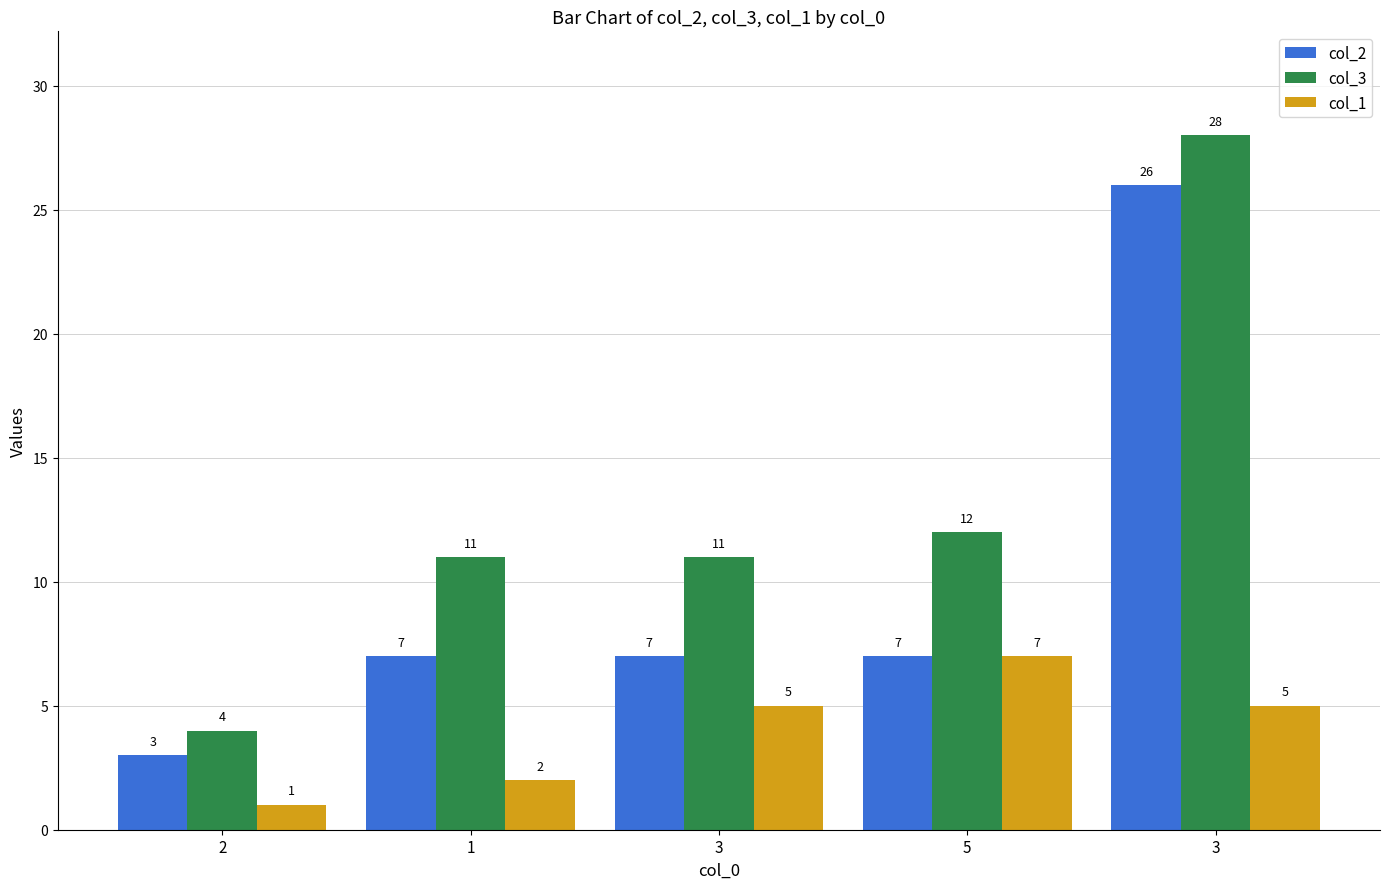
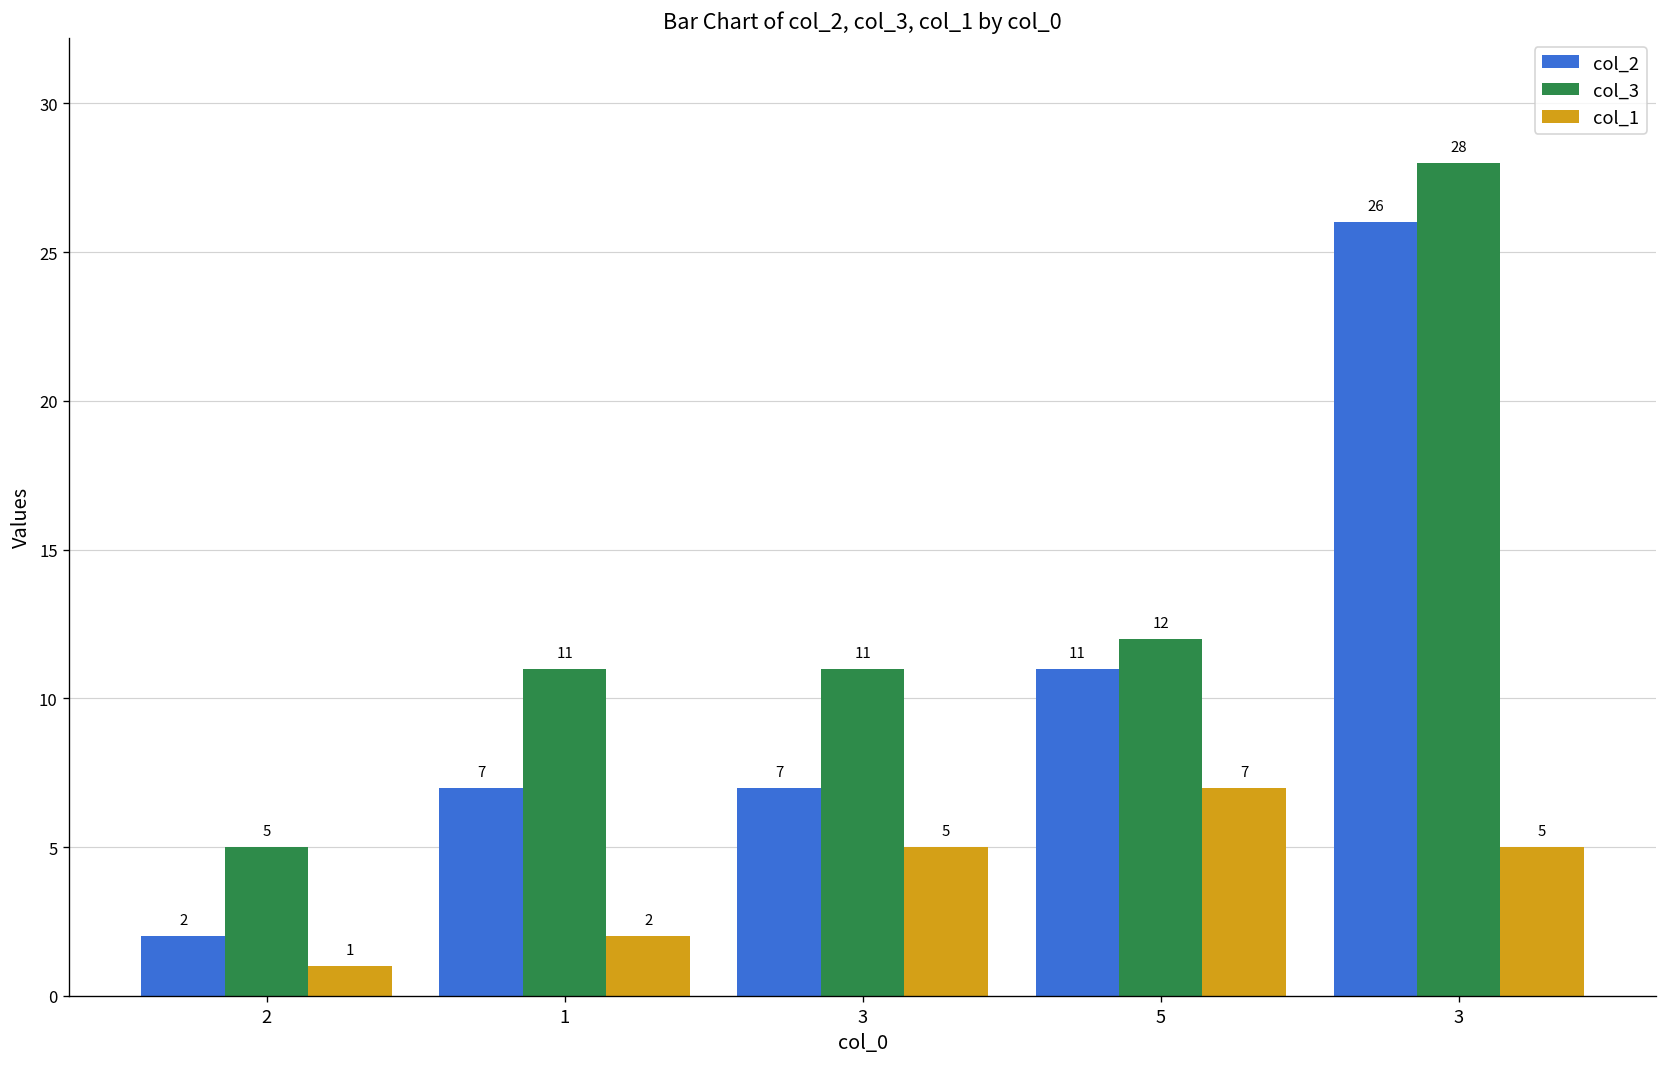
col_2, 2: 3 -> 2
col_3, 2: 4 -> 5
col_2, 5: 7 -> 11
